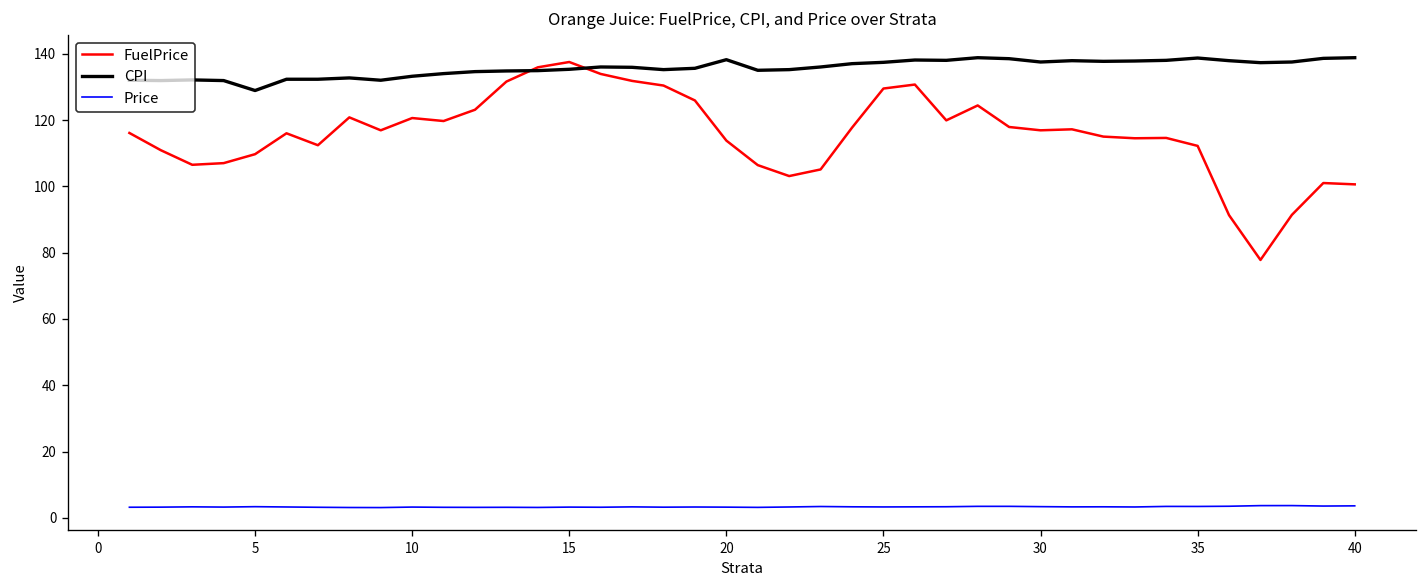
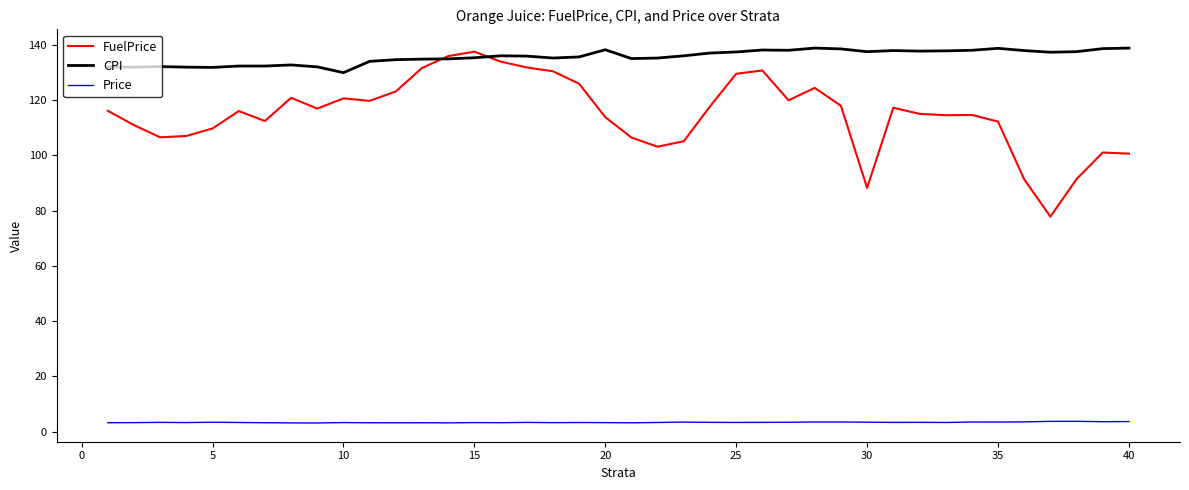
CPI, 5: 129 -> 132
CPI, 10: 133 -> 130
FuelPrice, 30: 117 -> 88
